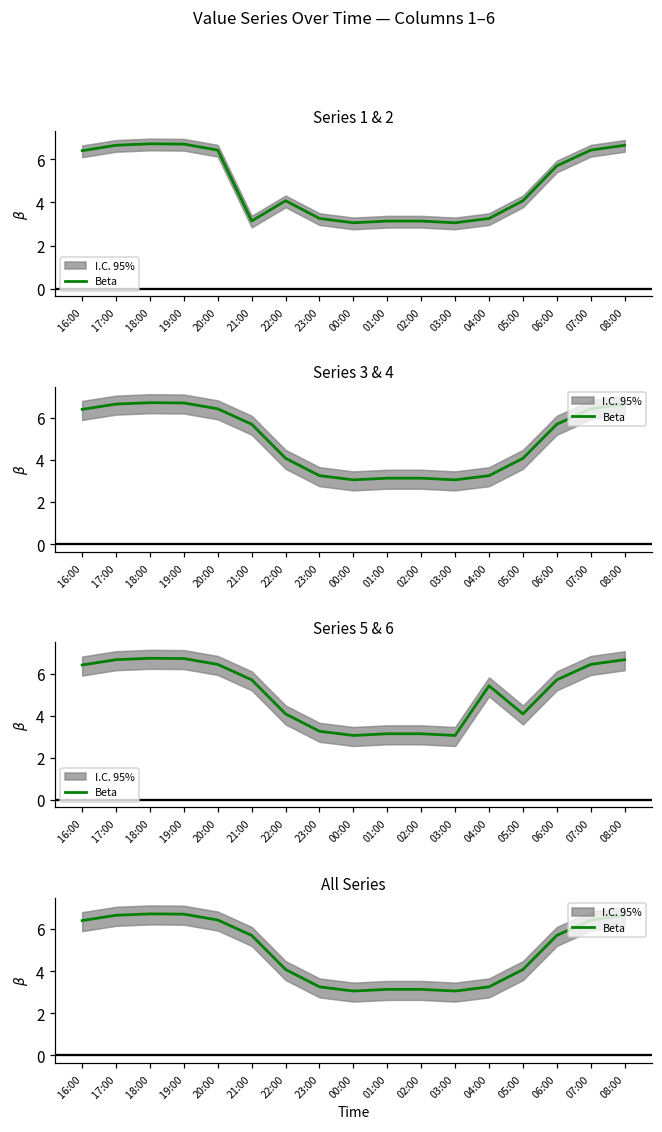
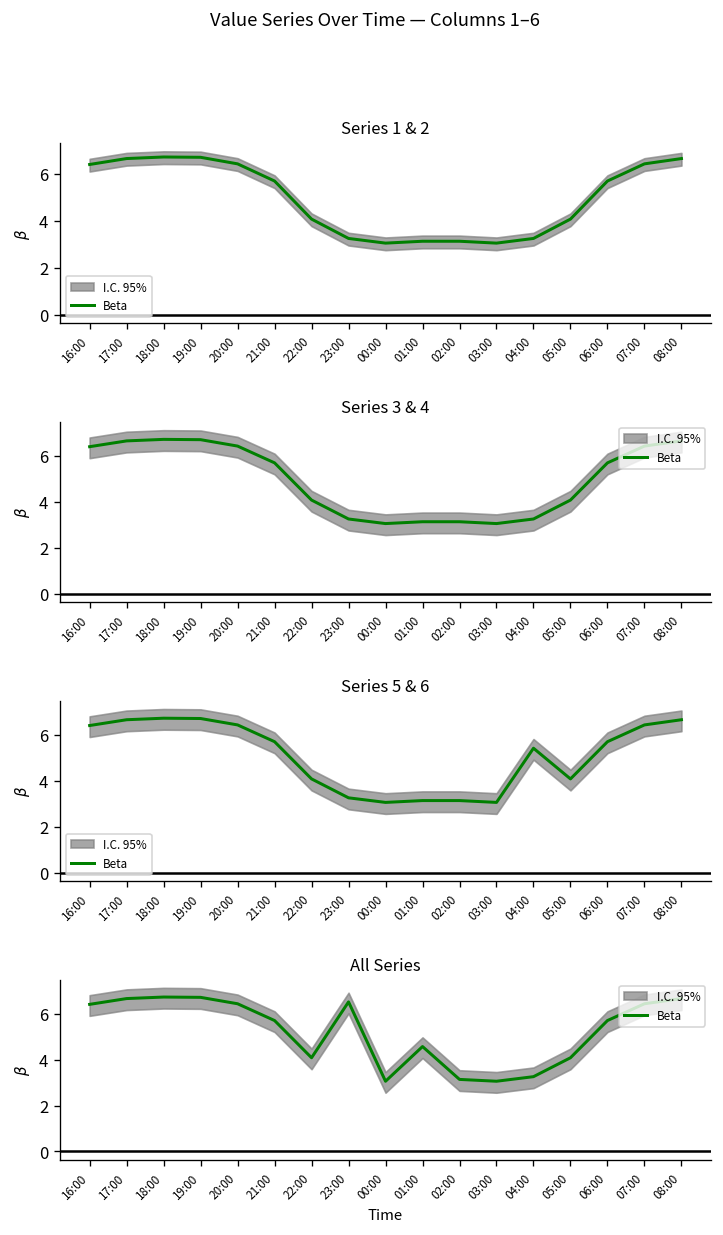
Series 1 & 2, Beta, 21:00: 3.1 -> 5.7
All Series, Beta, 23:00: 3.3 -> 6.5
All Series, Beta, 01:00: 3.1 -> 4.6
